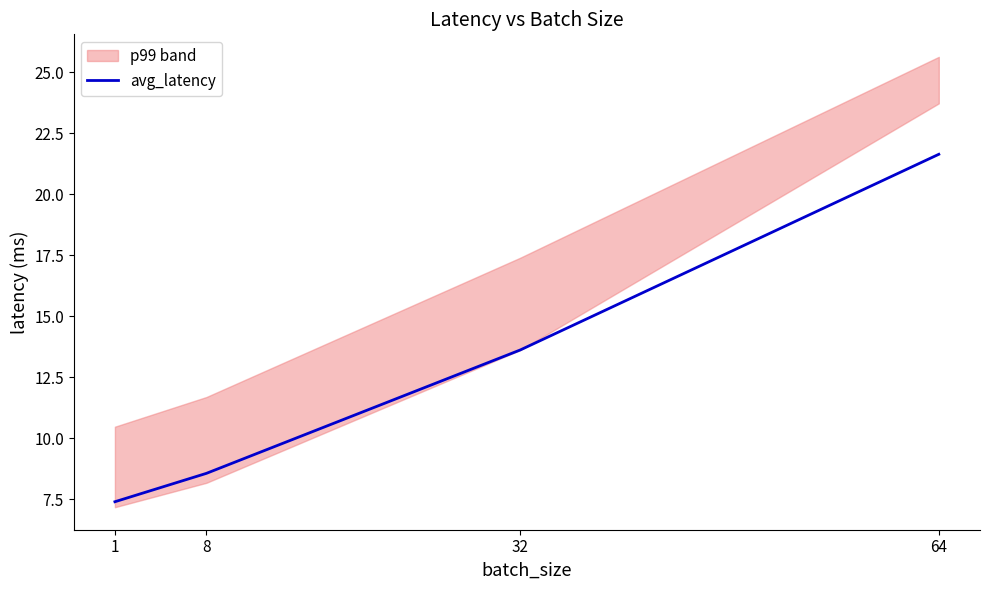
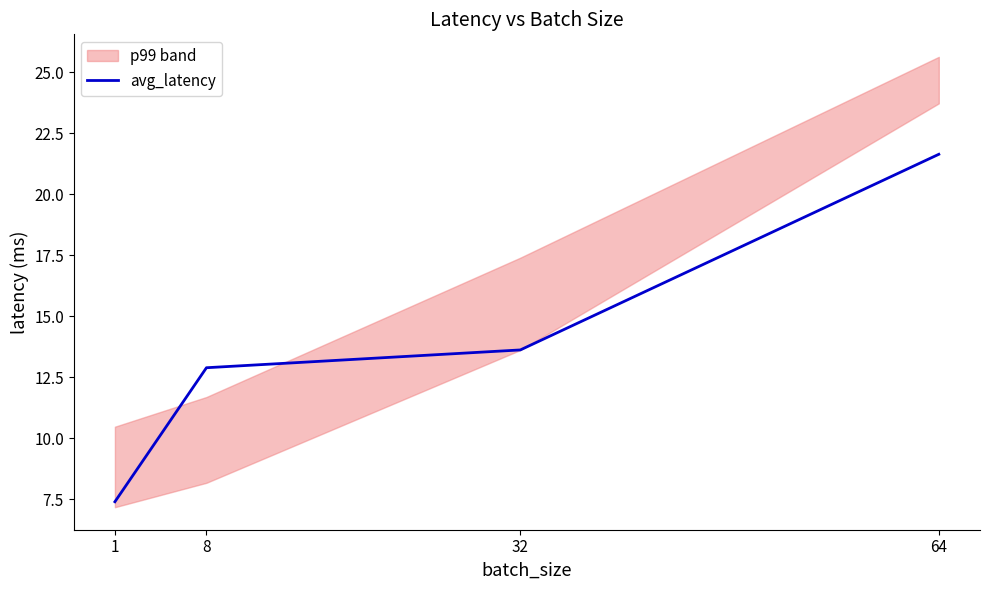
avg_latency, 8: 8.6 -> 12.9
